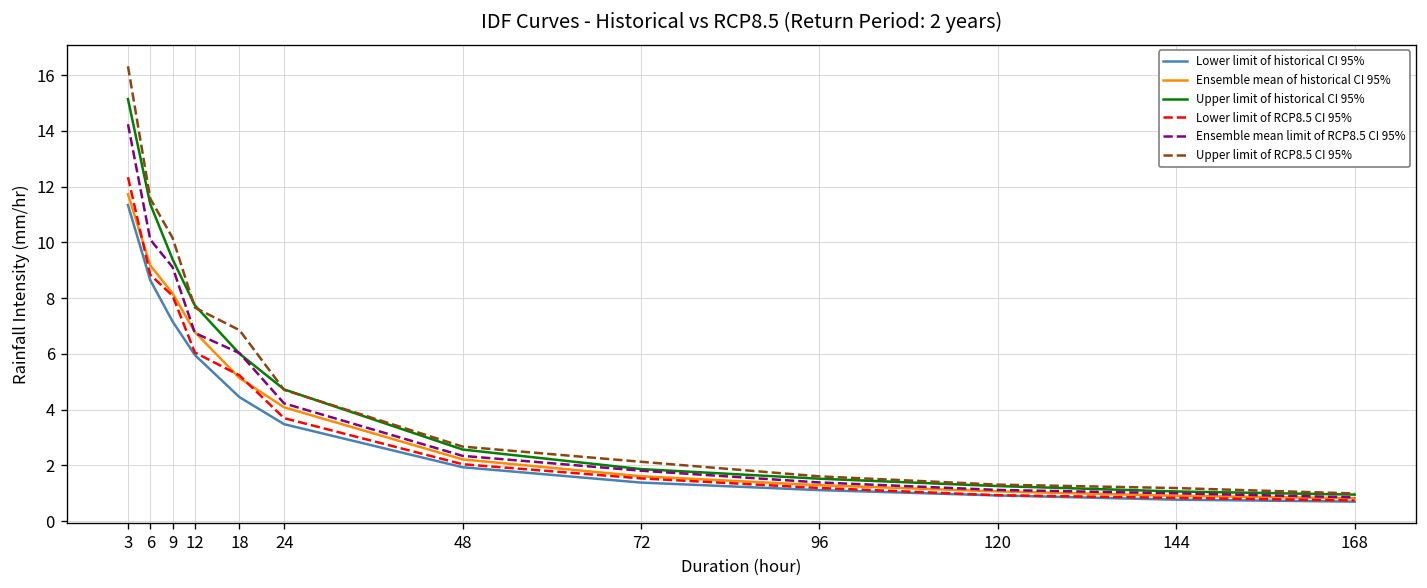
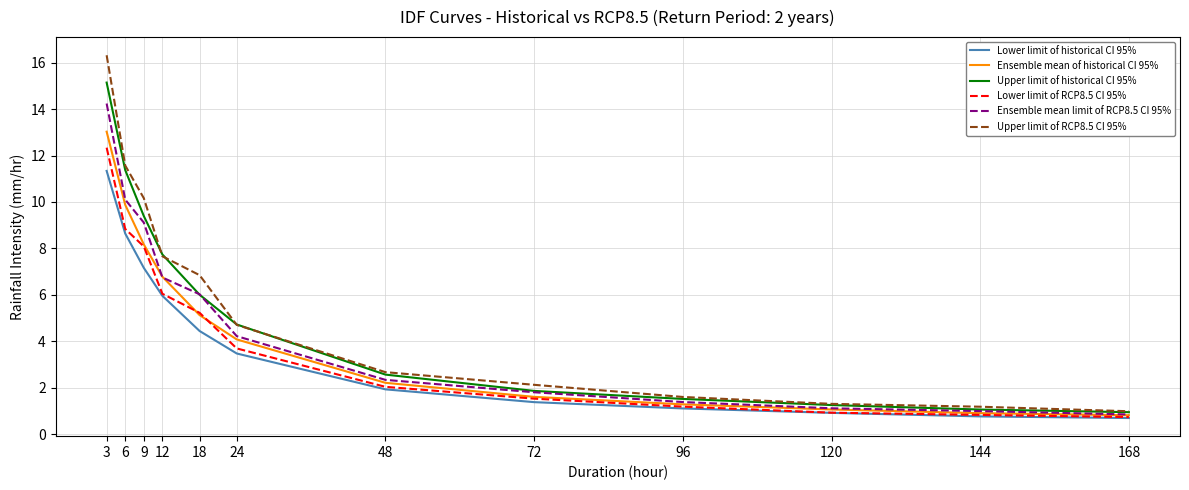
Ensemble mean of historical CI 95%, 3: 11.7 -> 13.0
Ensemble mean of historical CI 95%, 6: 9.2 -> 9.9
